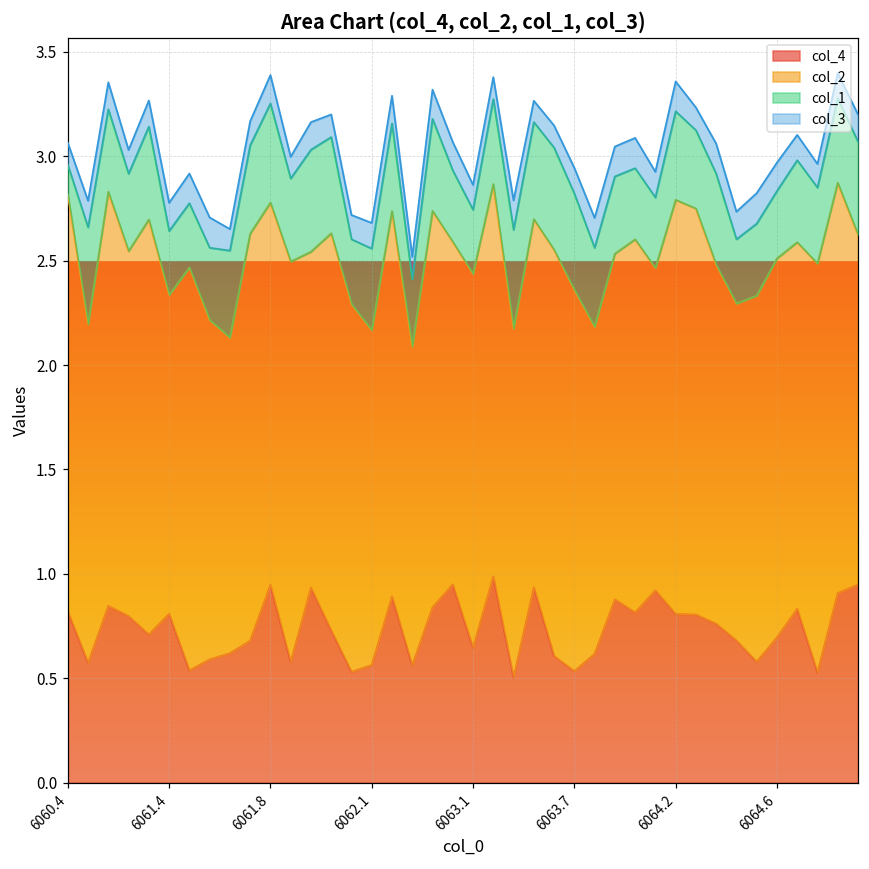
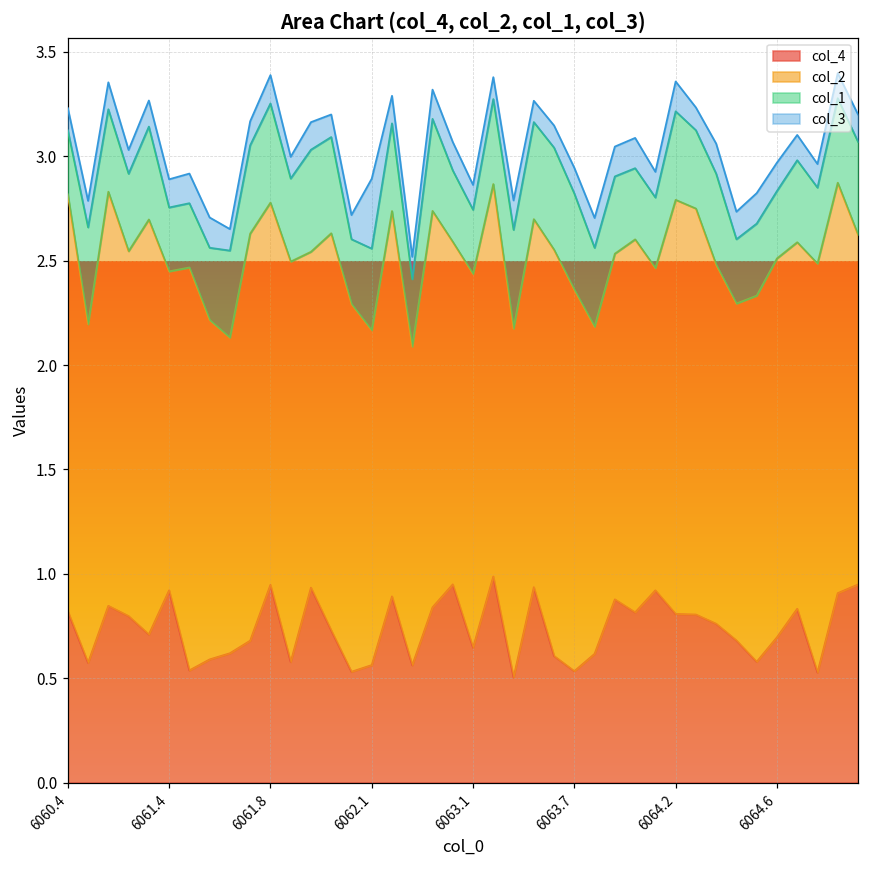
col_1, 6060.4: 0.14 -> 0.31
col_4, 6061.4: 0.81 -> 0.92
col_3, 6062.1: 0.12 -> 0.33
